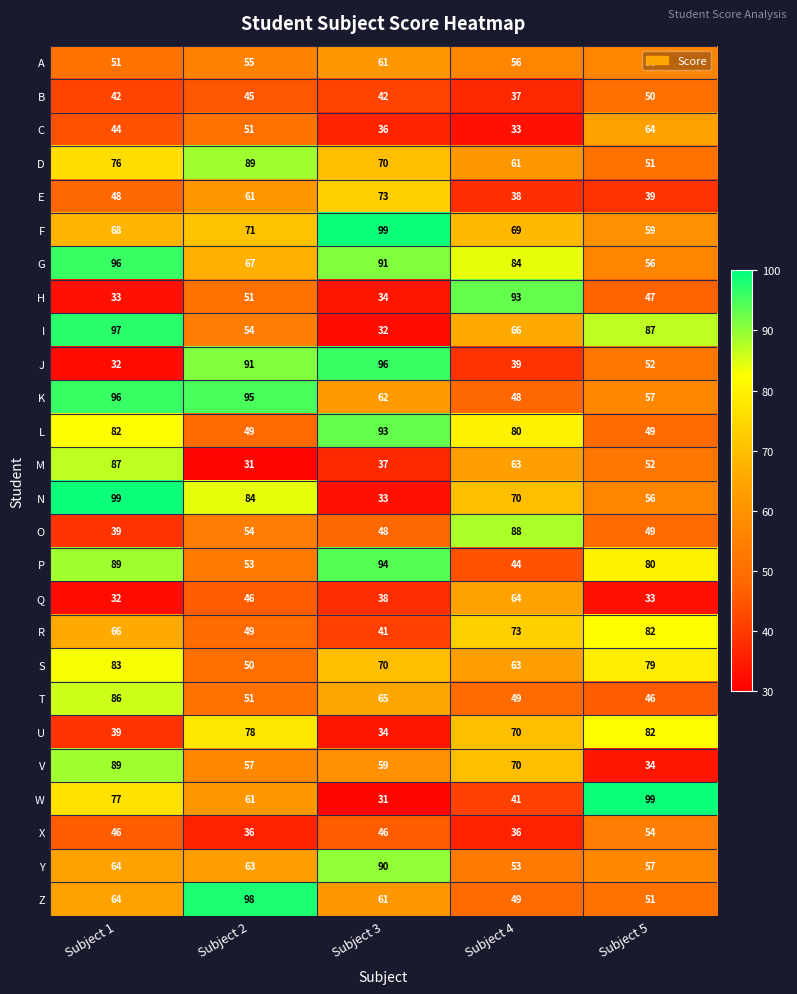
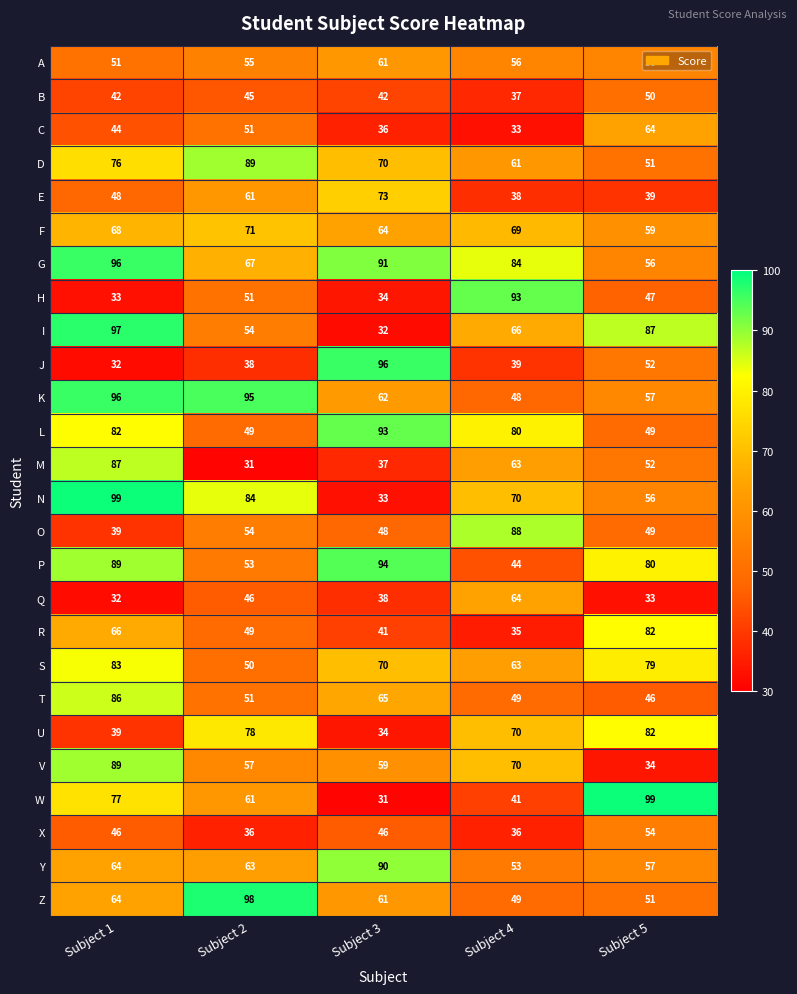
F, Subject 3: 99 -> 64
J, Subject 2: 91 -> 38
R, Subject 4: 73 -> 35
